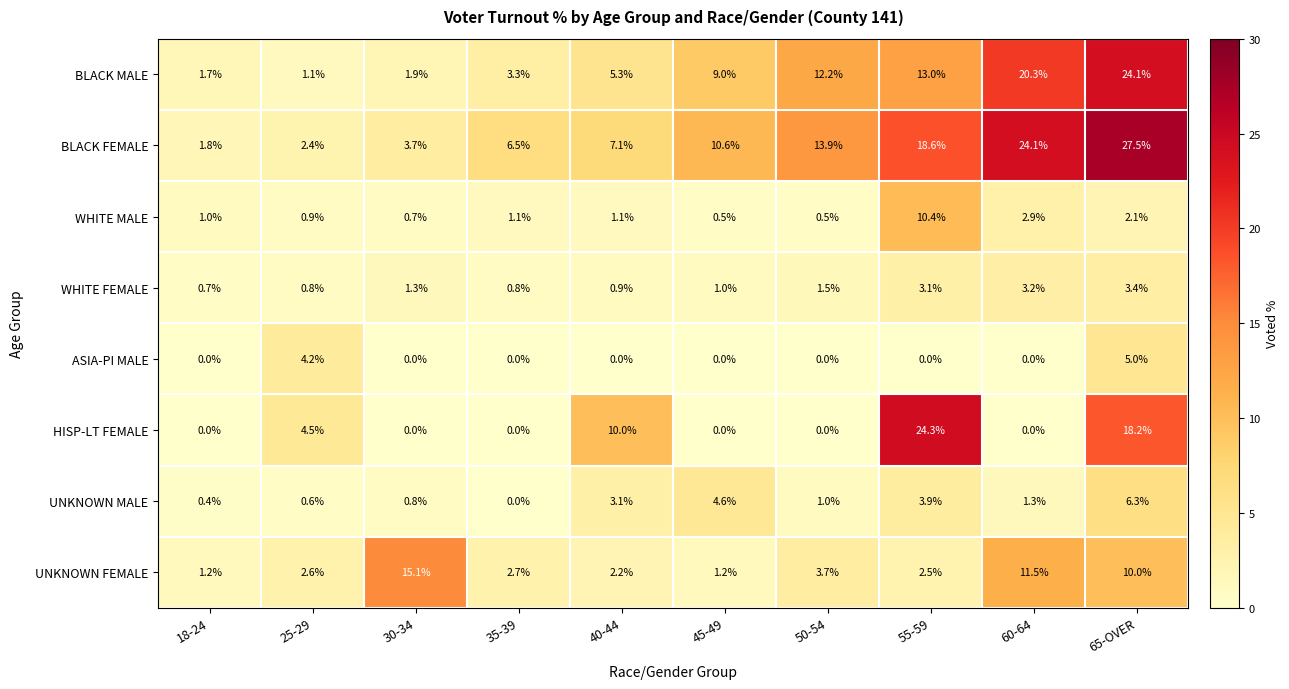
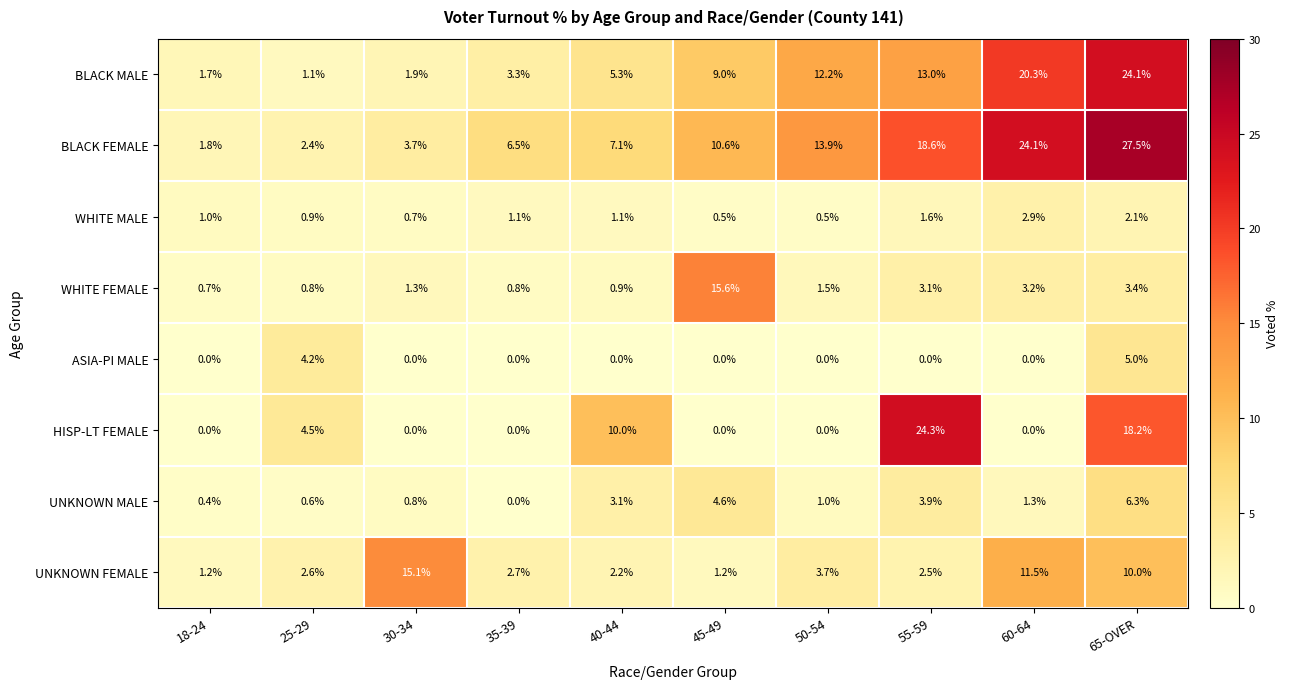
WHITE MALE, 55-59: 10.4% -> 1.6%
WHITE FEMALE, 45-49: 1.0% -> 15.6%
